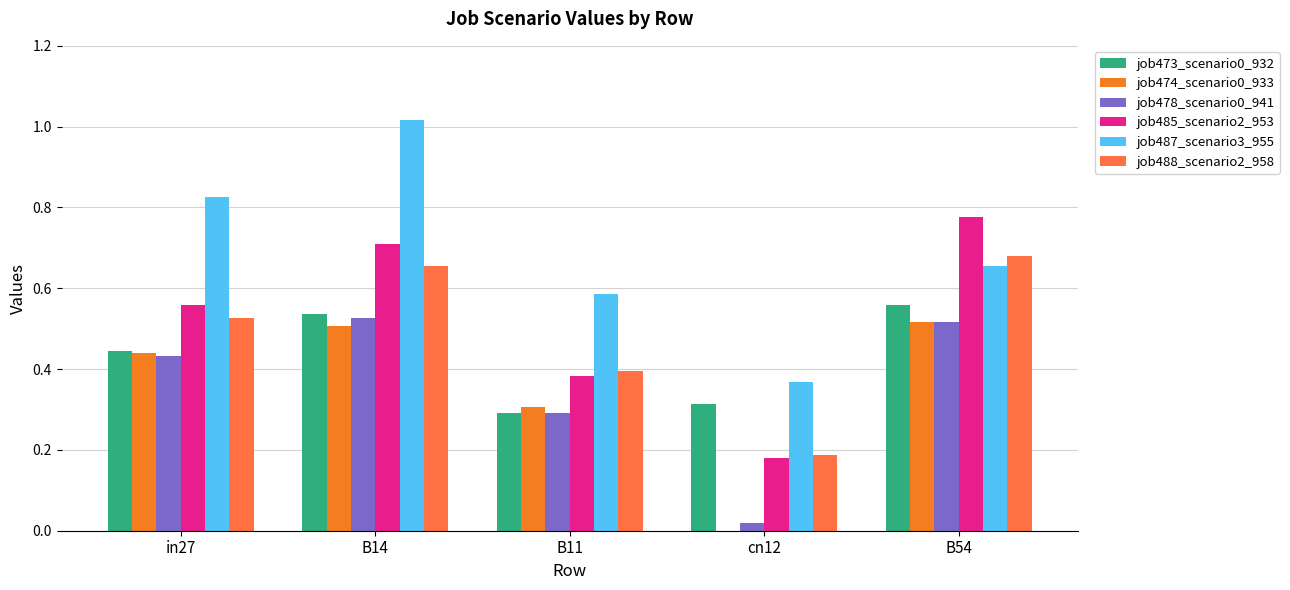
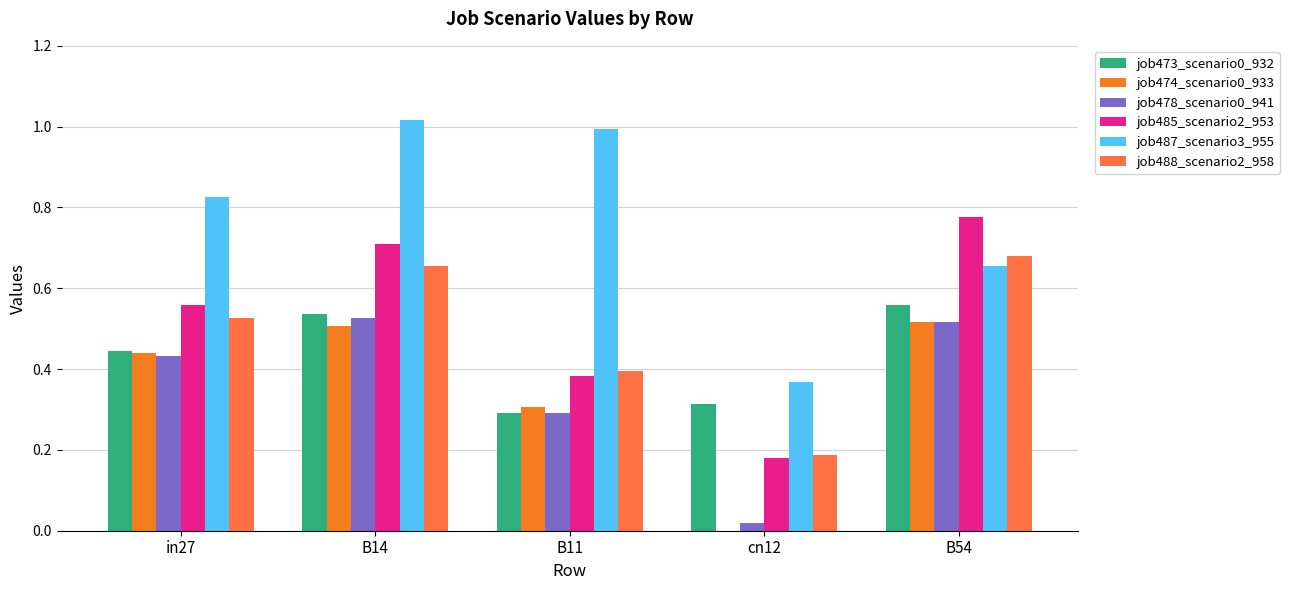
job487_scenario3_955, B11: 0.59 -> 0.99
